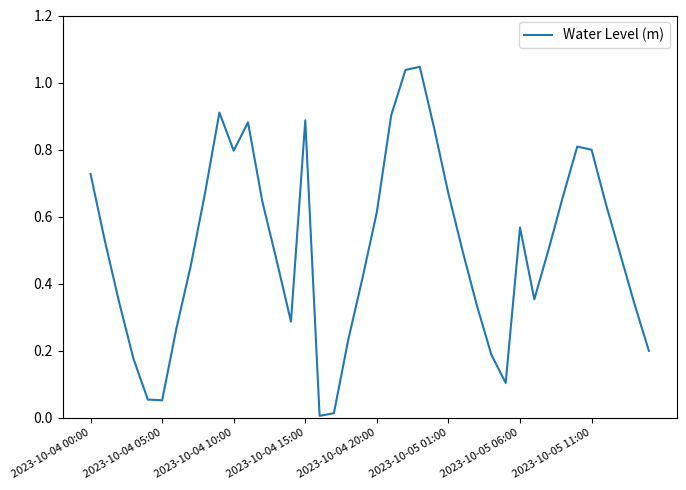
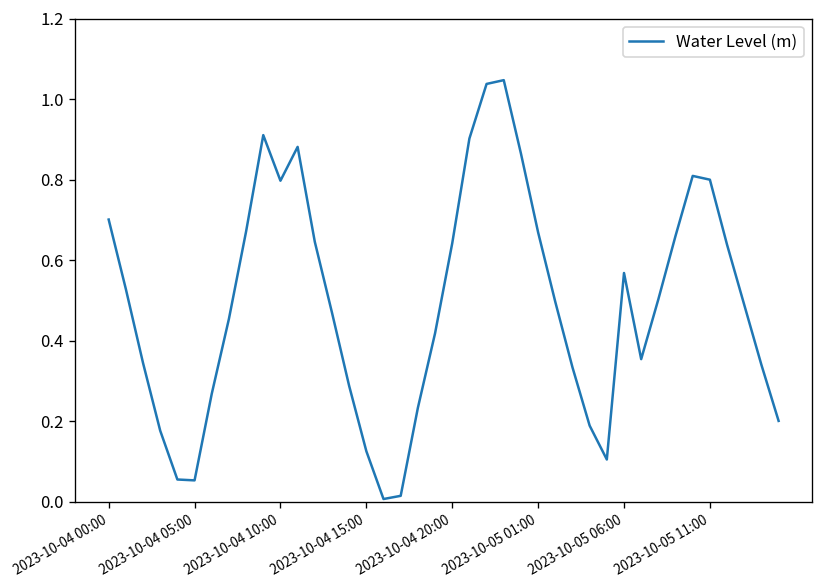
2023-10-04 00:00: 0.73 -> 0.70
2023-10-04 15:00: 0.89 -> 0.13
2023-10-04 20:00: 0.61 -> 0.64
